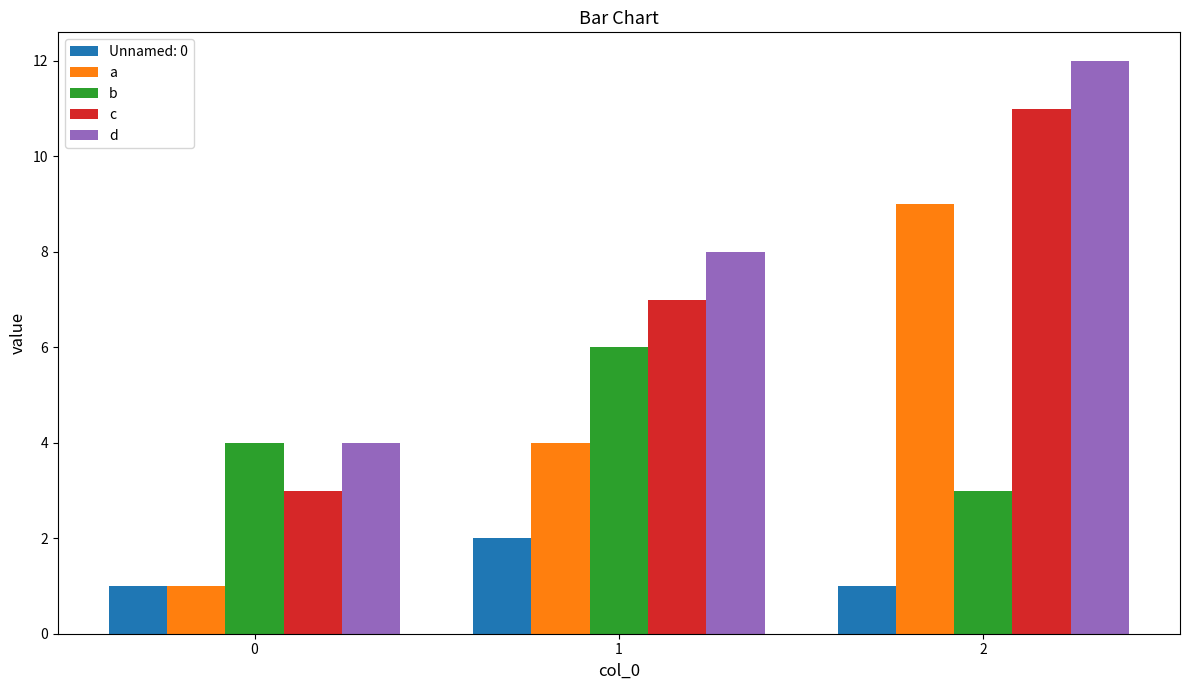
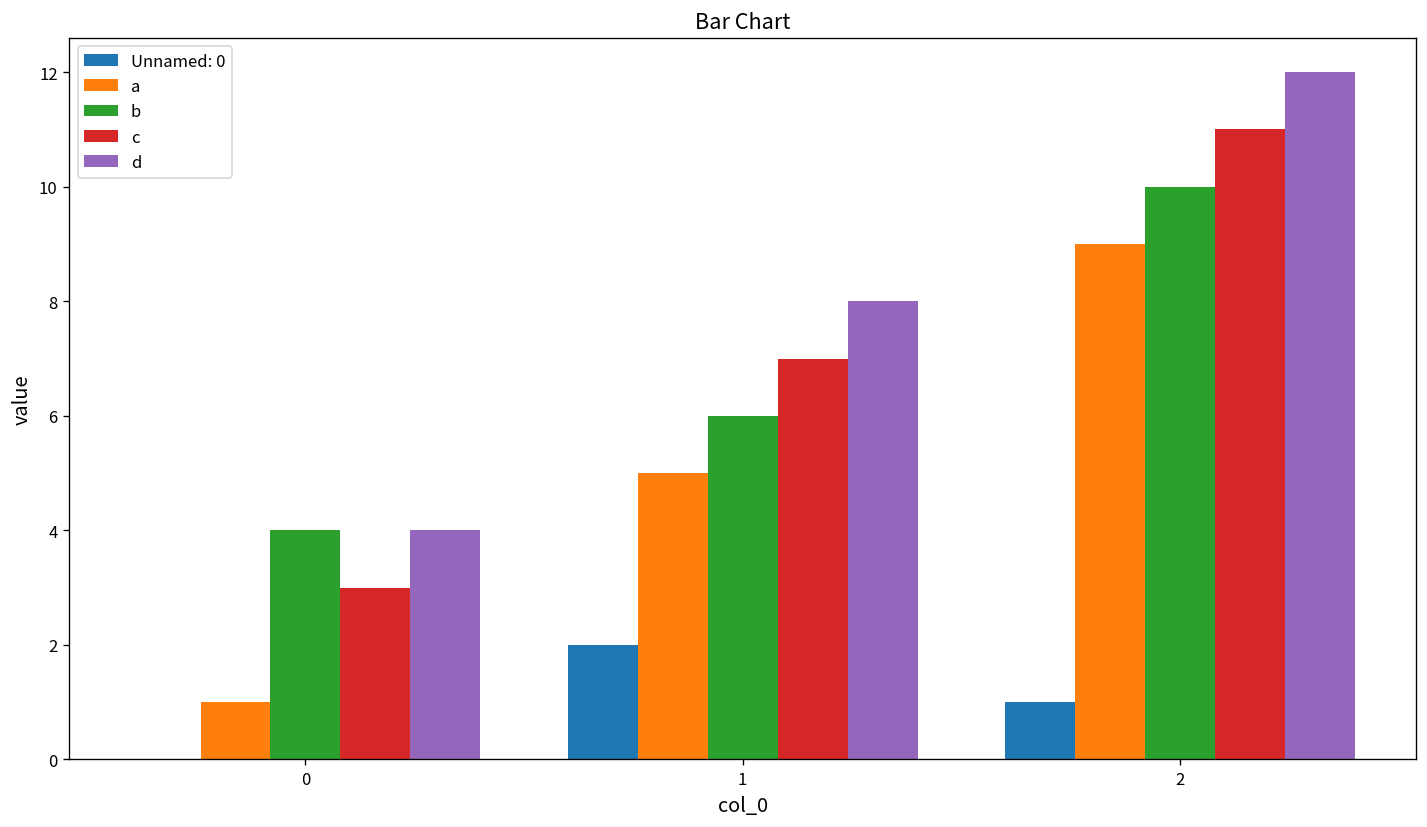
Unnamed: 0, 0: 1 -> 0
a, 1: 4 -> 5
b, 2: 3 -> 10
